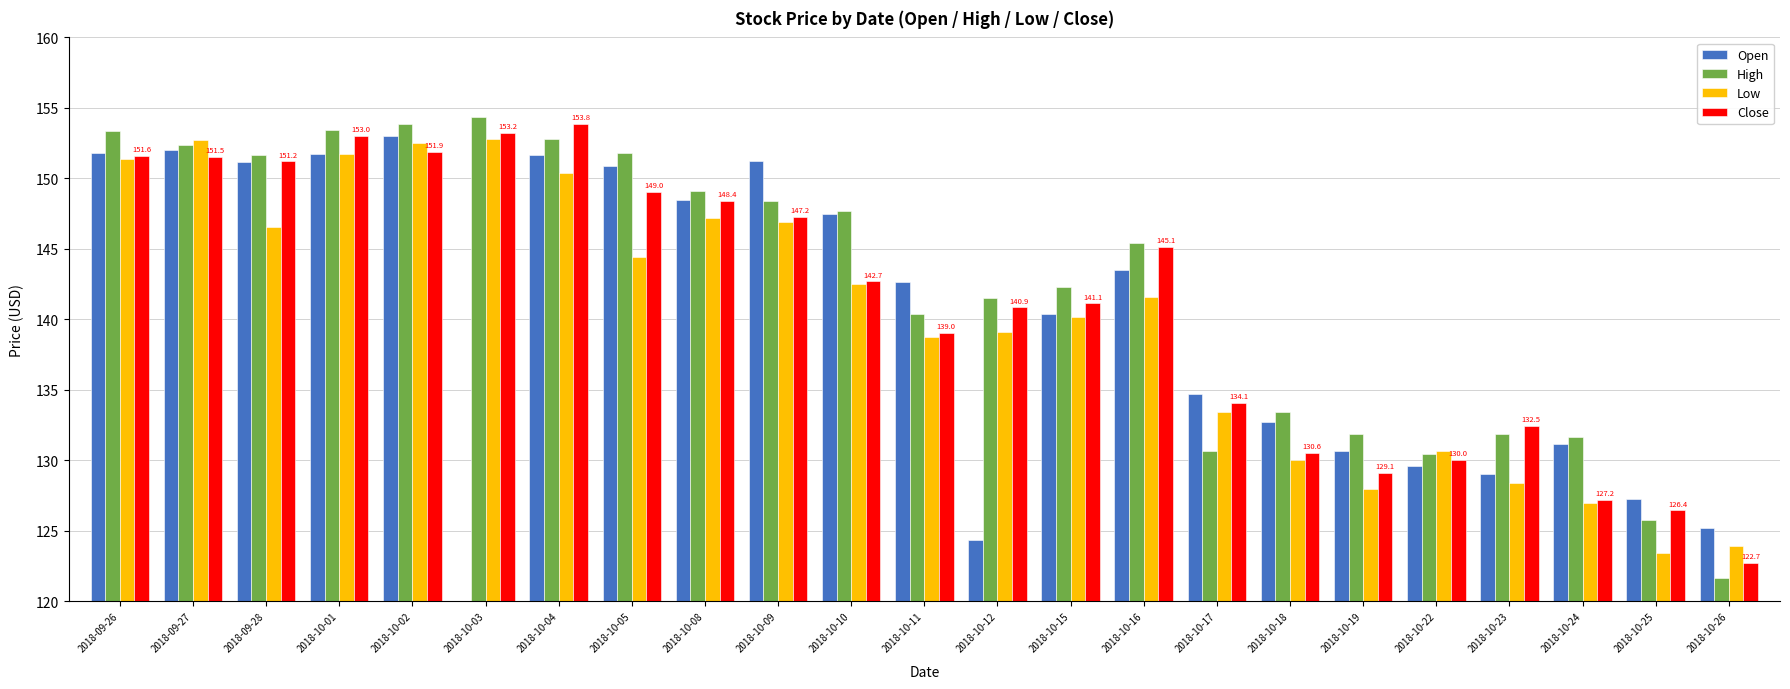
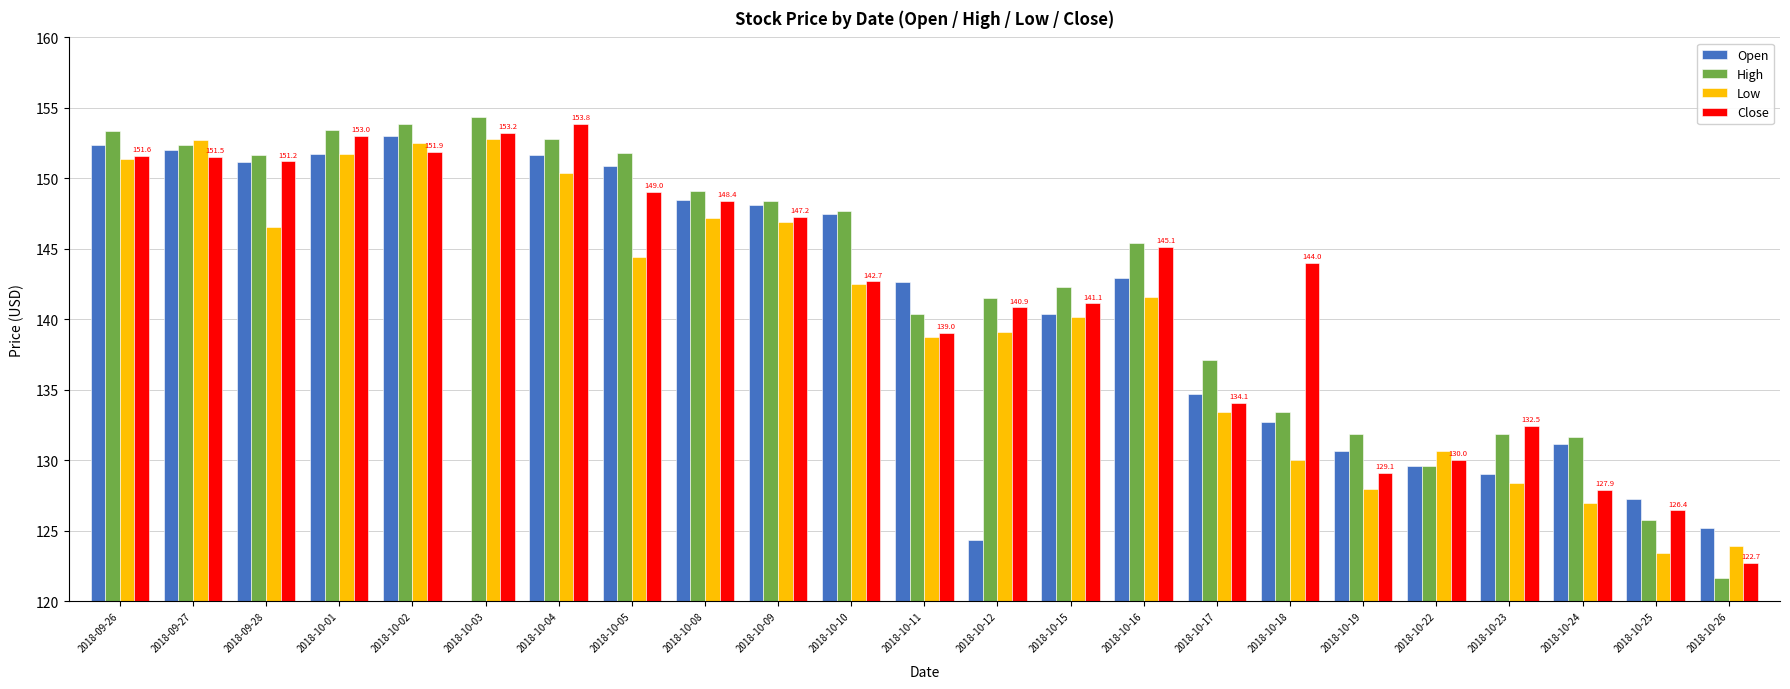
Open, 2018-09-26: 151.8 -> 152.4
Open, 2018-10-09: 151.2 -> 148.1
Open, 2018-10-16: 143.5 -> 142.9
High, 2018-10-17: 130.7 -> 137.1
Close, 2018-10-18: 130.6 -> 144.0
High, 2018-10-22: 130.4 -> 129.6
Close, 2018-10-24: 127.2 -> 127.9
